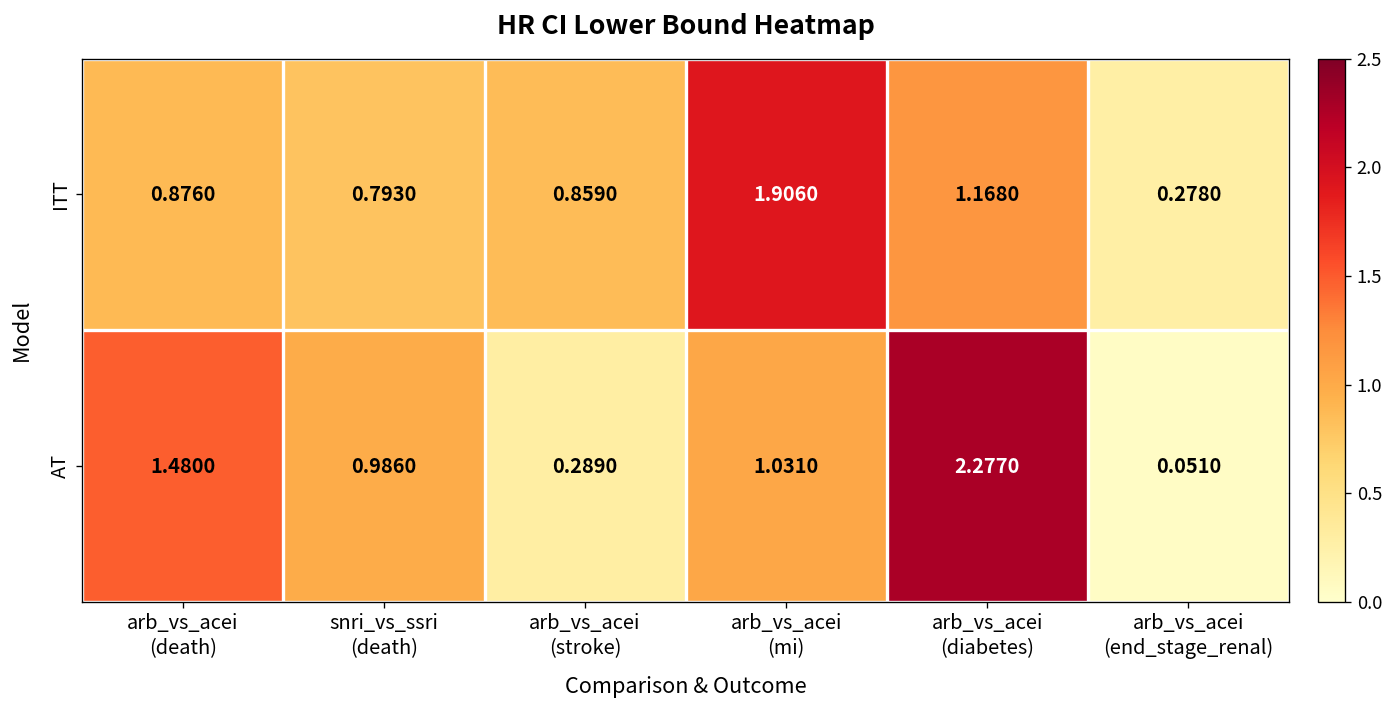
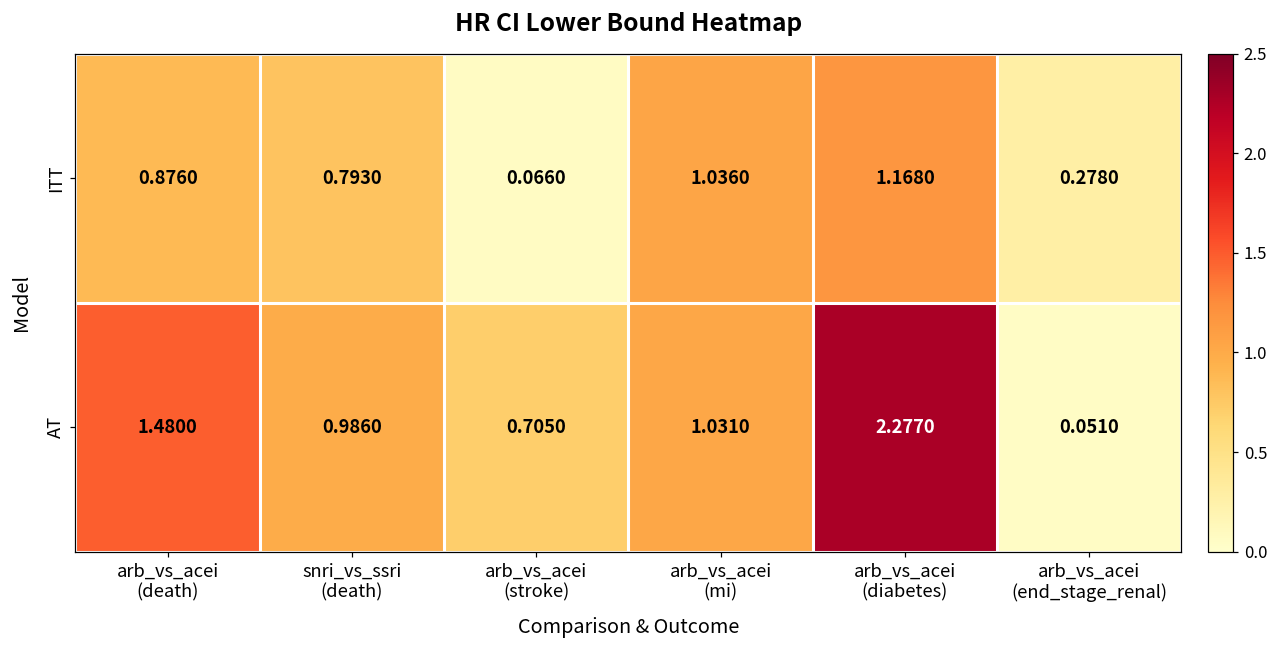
ITT, arb_vs_acei (stroke): 0.8590 -> 0.0660
ITT, arb_vs_acei (mi): 1.9060 -> 1.0360
AT, arb_vs_acei (stroke): 0.2890 -> 0.7050
